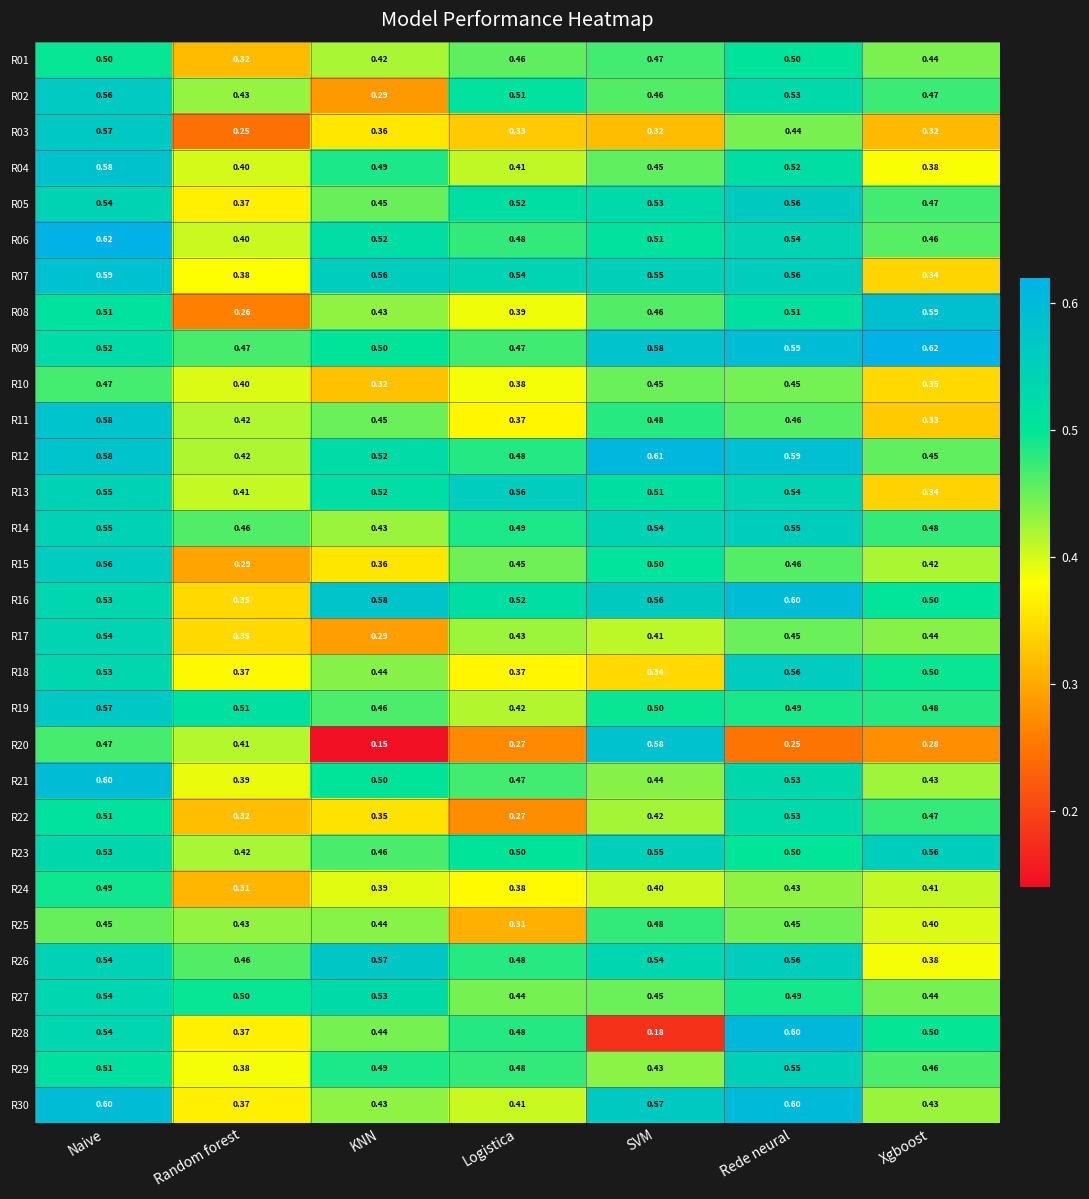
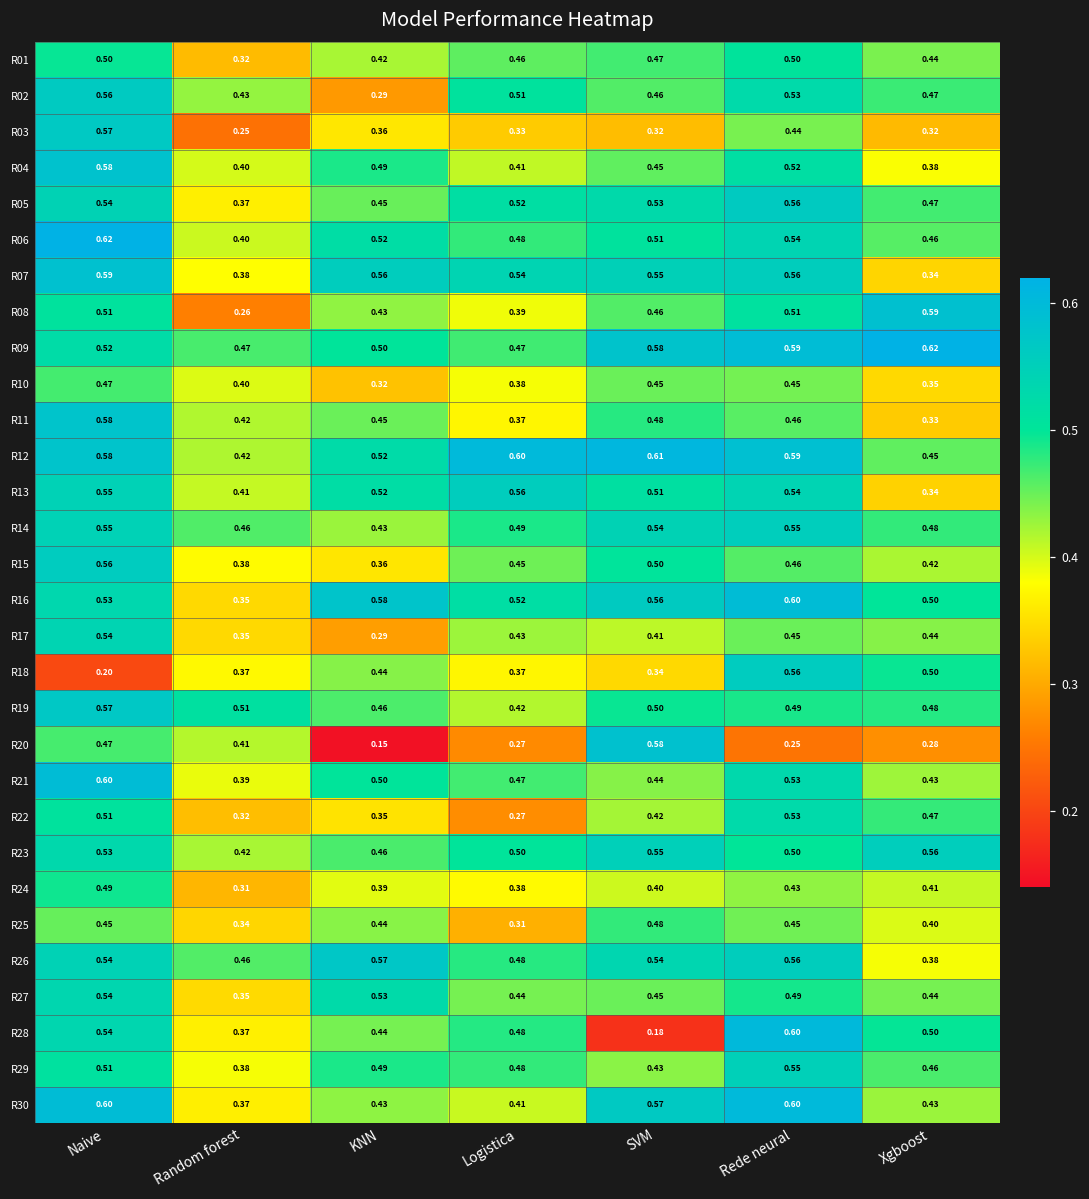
R12, Logistica: 0.48 -> 0.60
R15, Random forest: 0.29 -> 0.38
R18, Naive: 0.53 -> 0.20
R25, Random forest: 0.43 -> 0.34
R27, Random forest: 0.50 -> 0.35
